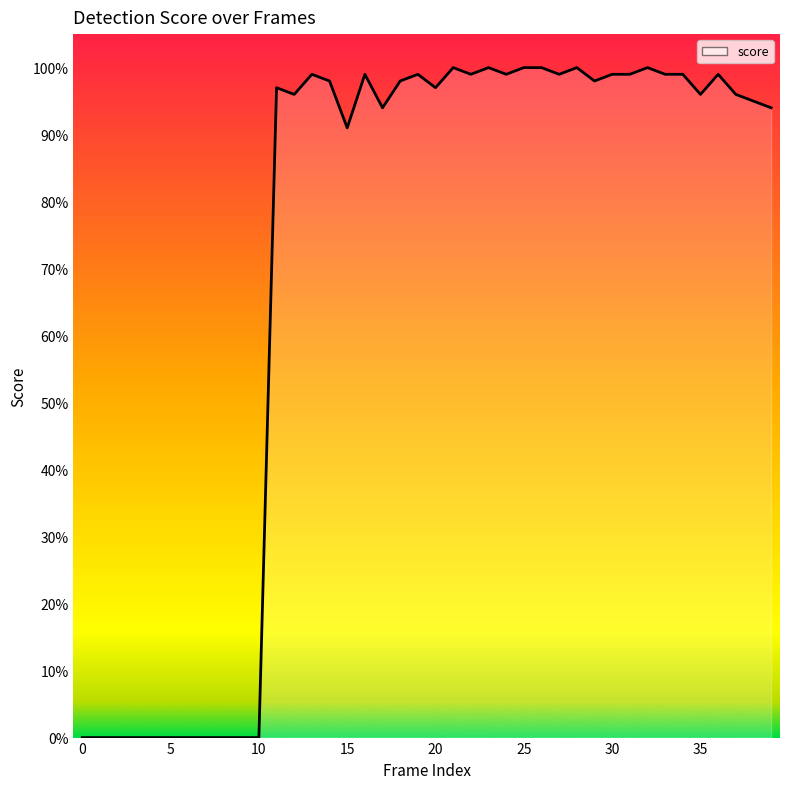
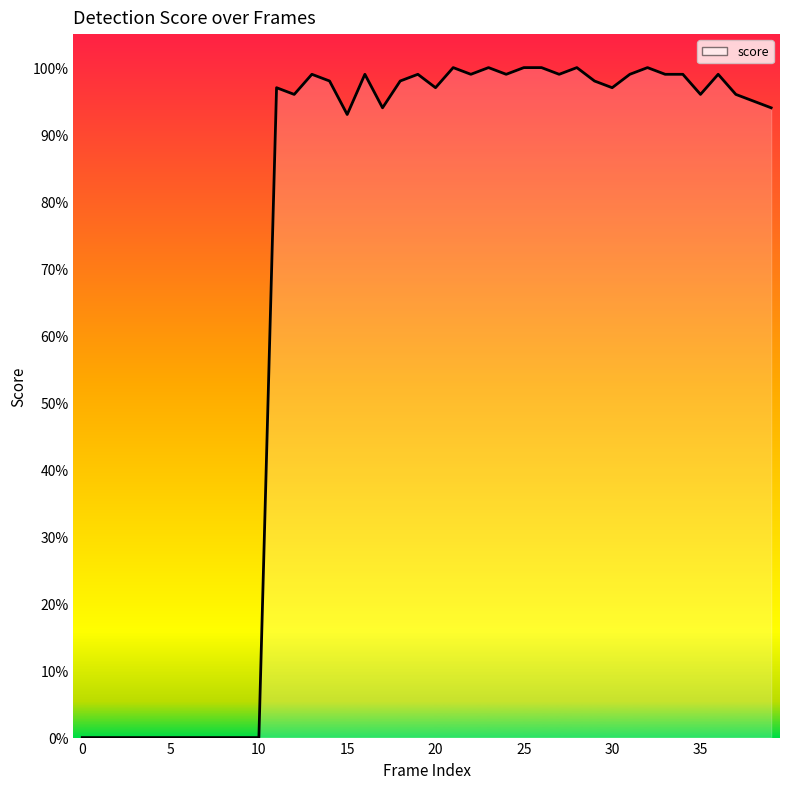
15: 91% -> 93%
30: 99% -> 97%
